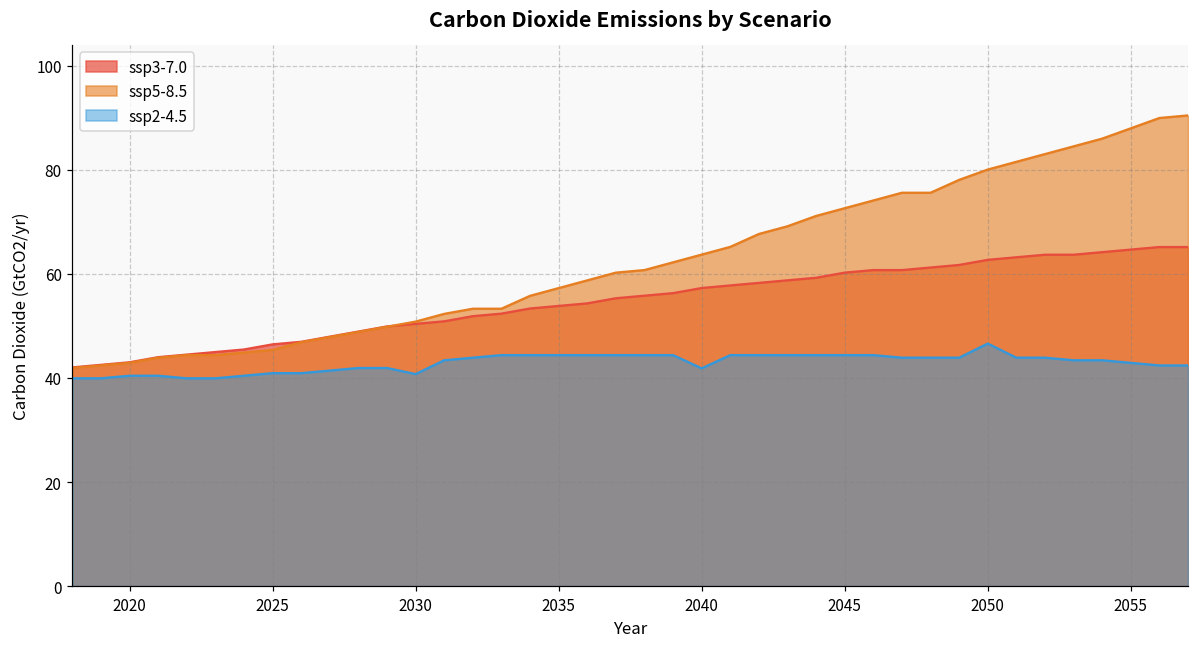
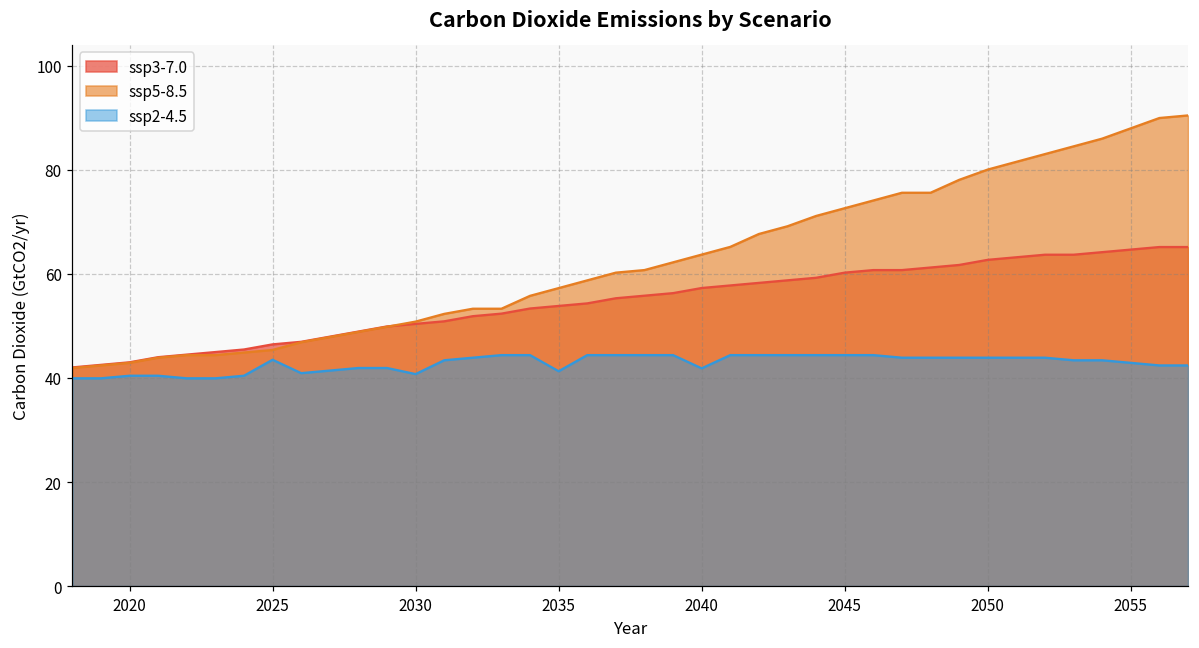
ssp2-4.5, 2025: 41 -> 44
ssp2-4.5, 2035: 44 -> 41
ssp2-4.5, 2050: 47 -> 44
